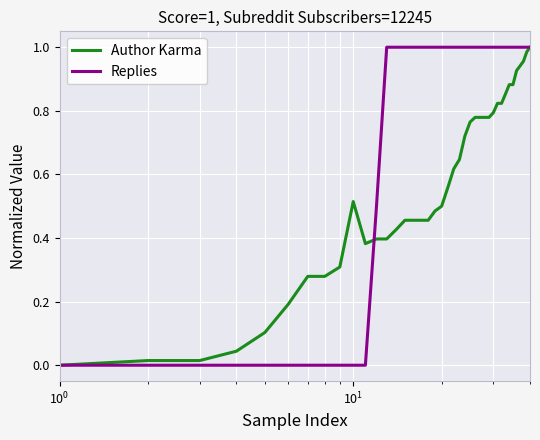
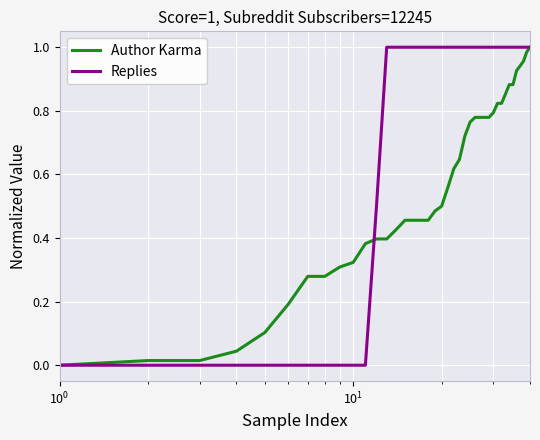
Author Karma, 10^1: 0.51 -> 0.32
